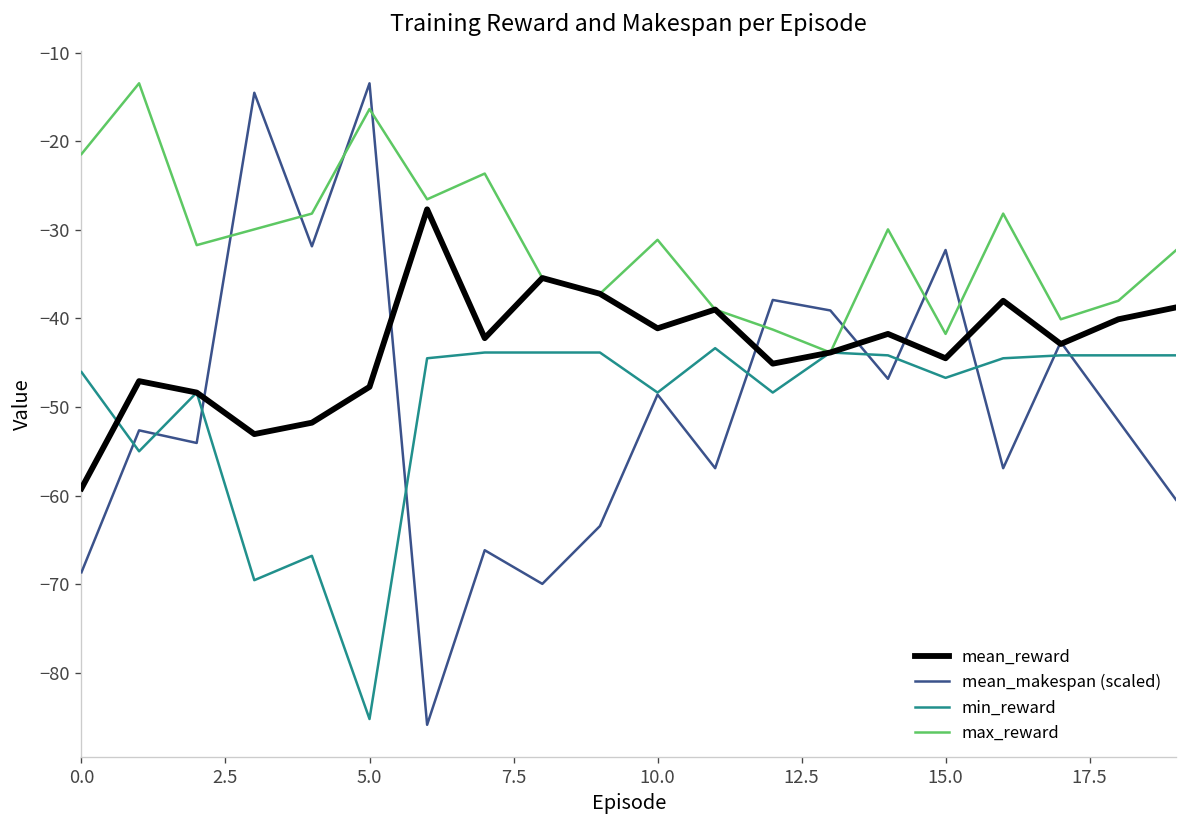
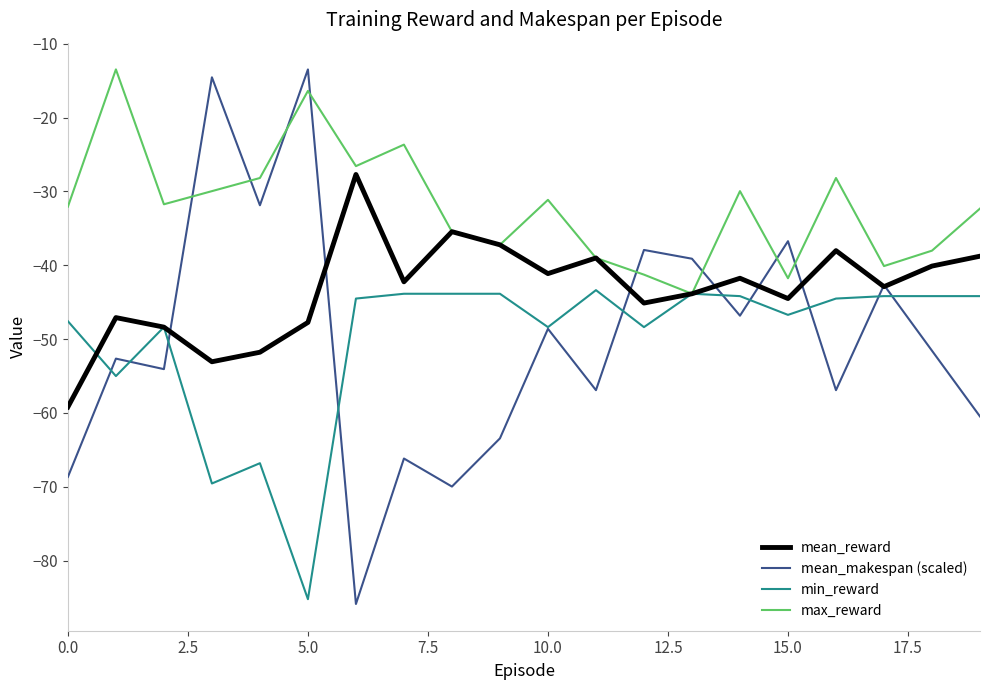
min_reward, 0.0: -46 -> -48
max_reward, 0.0: -21 -> -32
mean_makespan (scaled), 15.0: -32 -> -37
